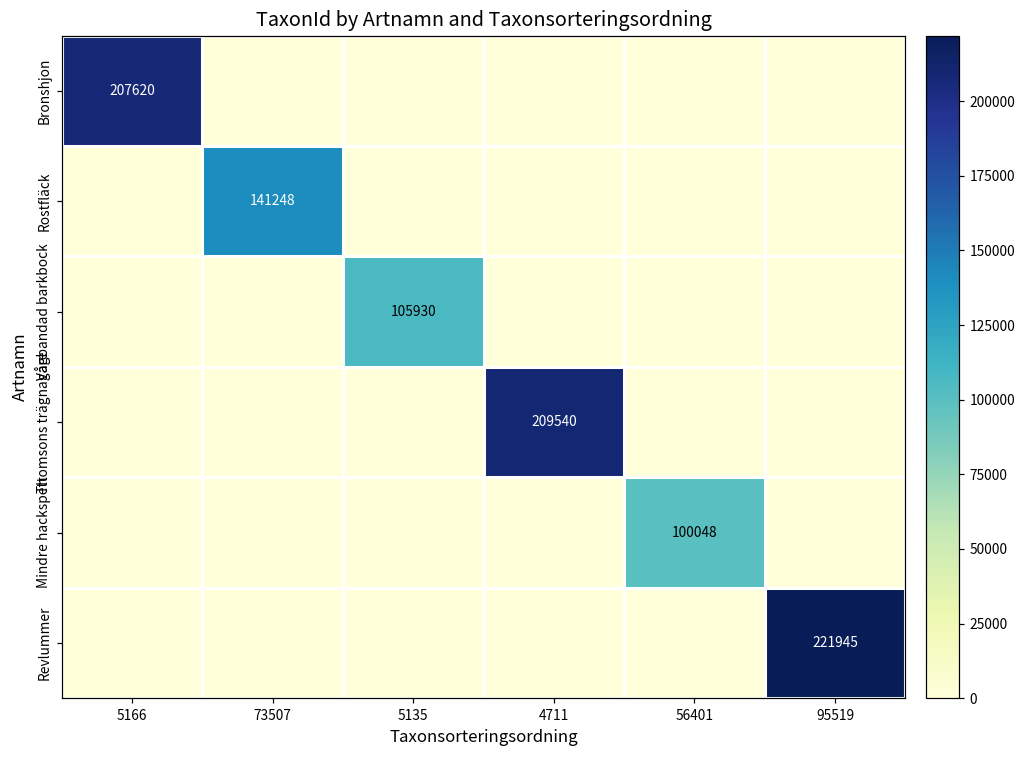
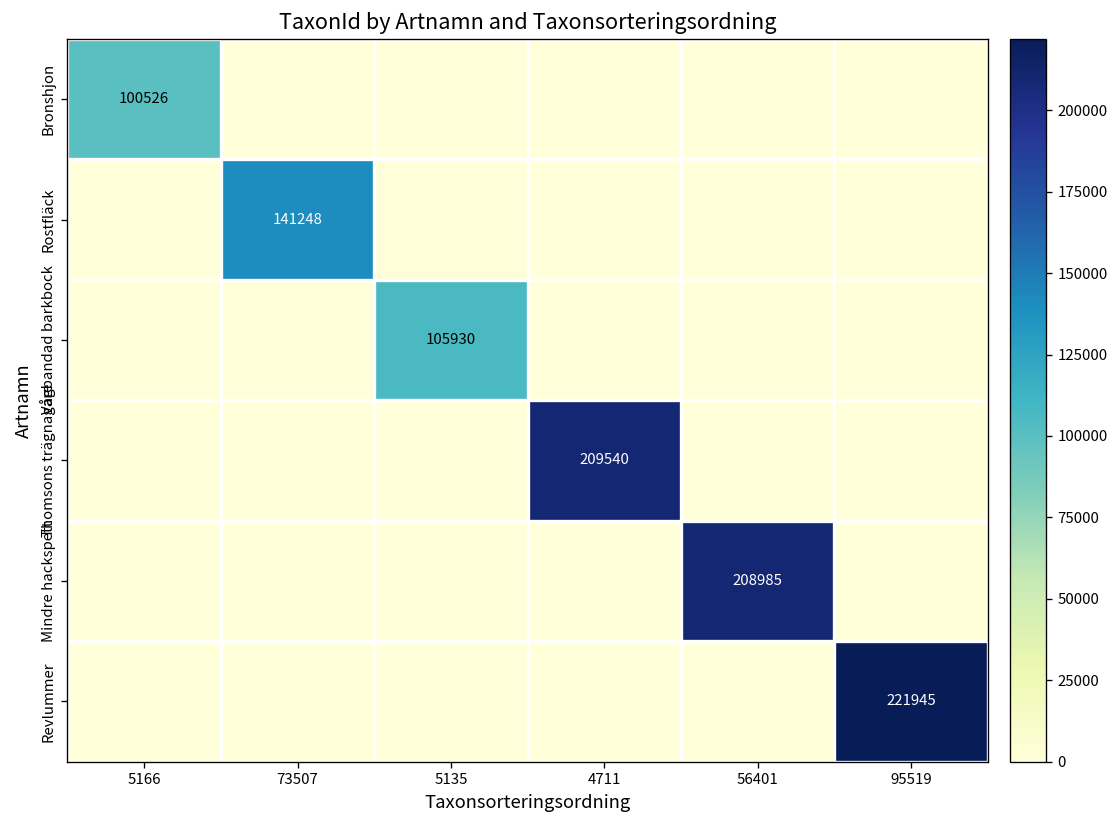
Bronshjon, 5166: 207620 -> 100526
Mindre hackspett, 56401: 100048 -> 208985
